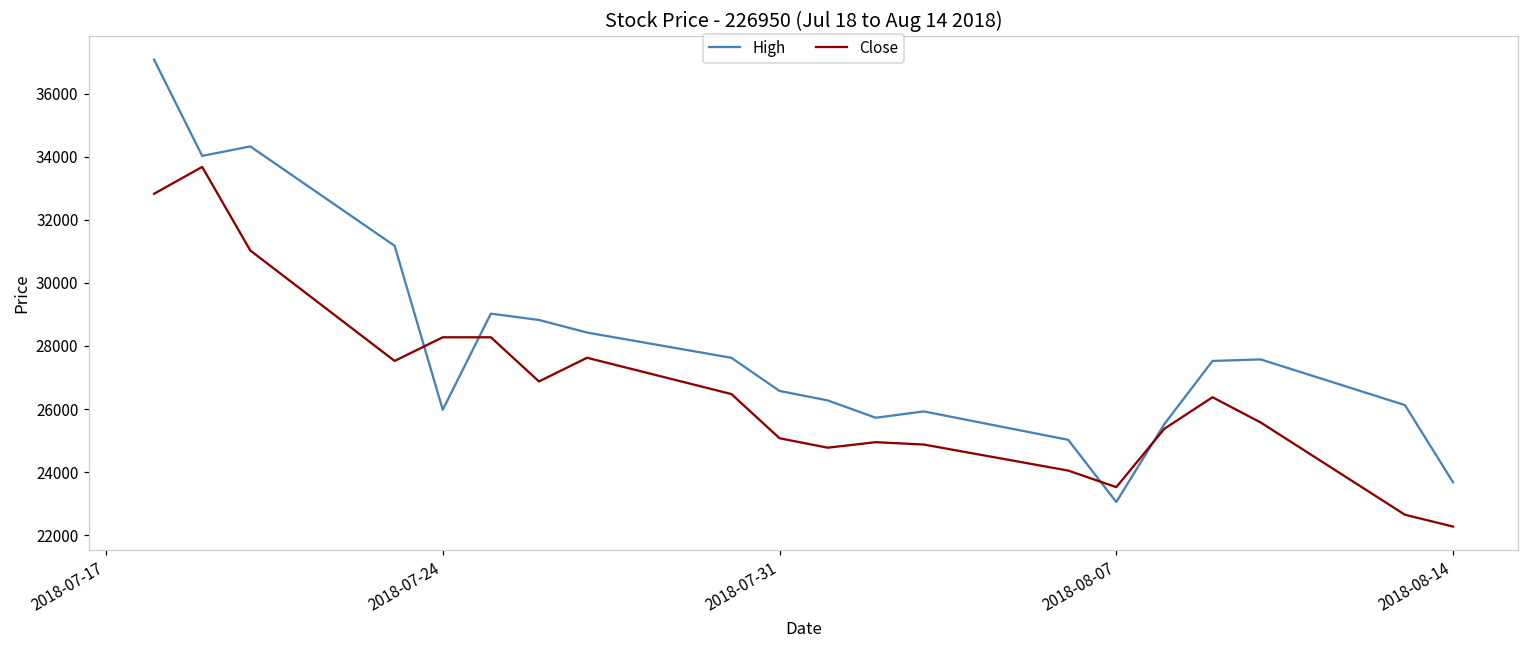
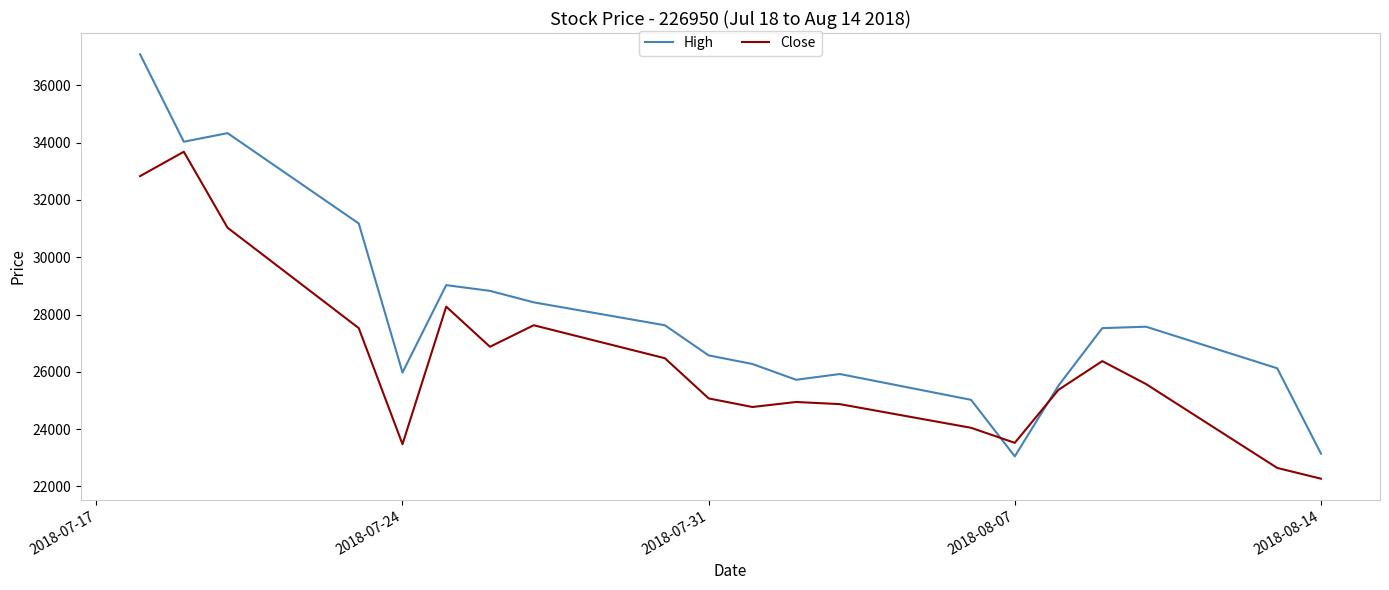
Close, 2018-07-24: 28300 -> 23500
High, 2018-08-14: 23700 -> 23100
